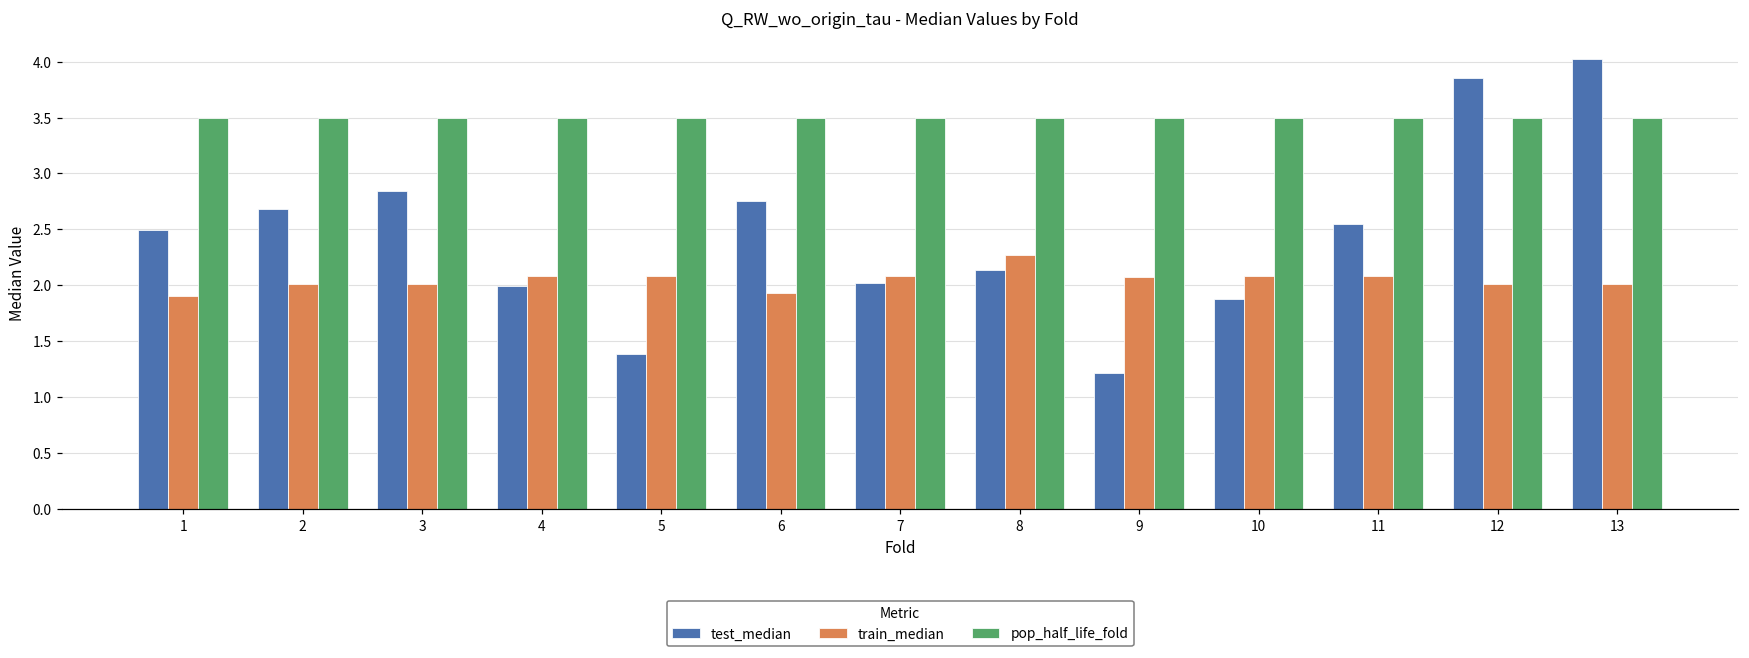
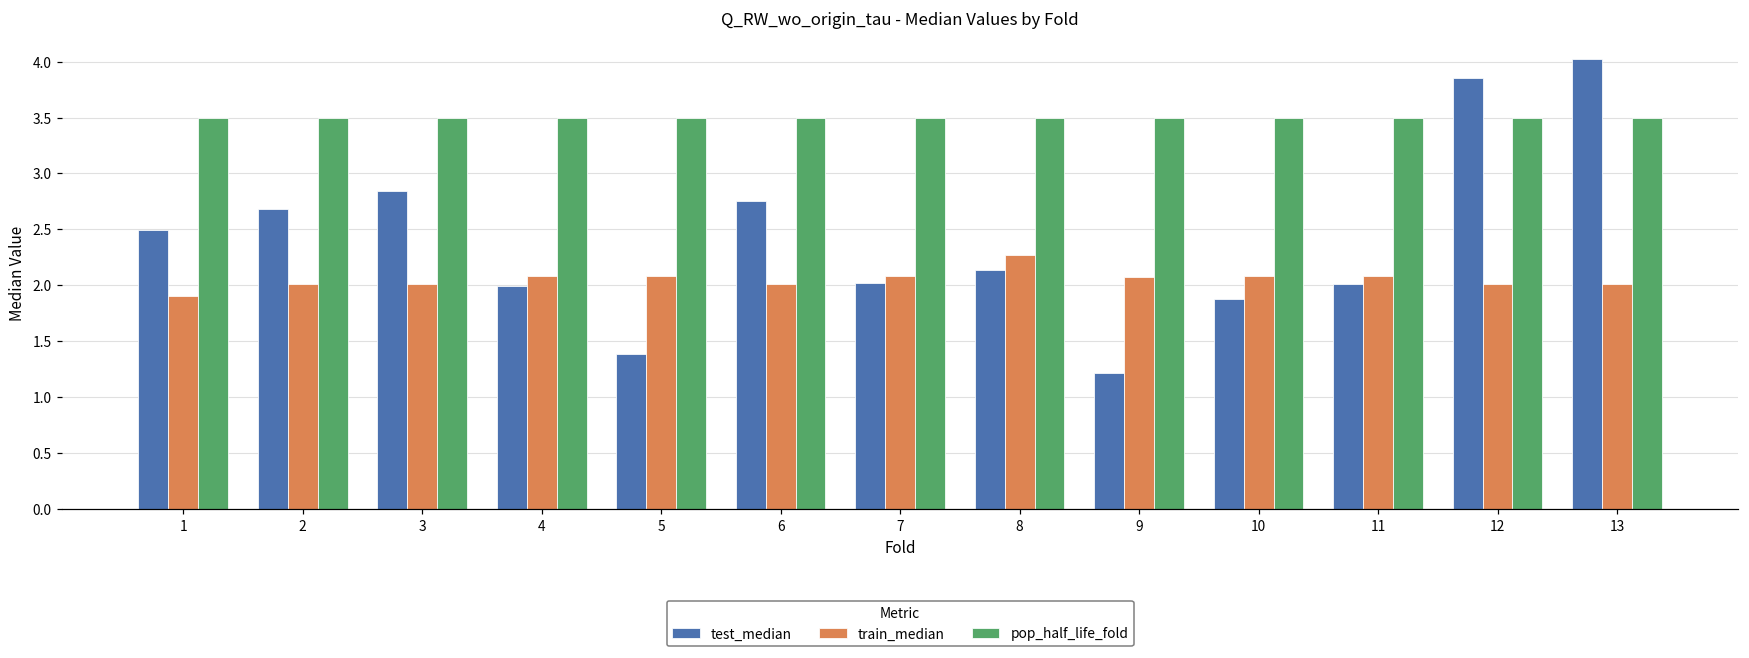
train_median, 6: 1.93 -> 2.01
test_median, 11: 2.55 -> 2.01
